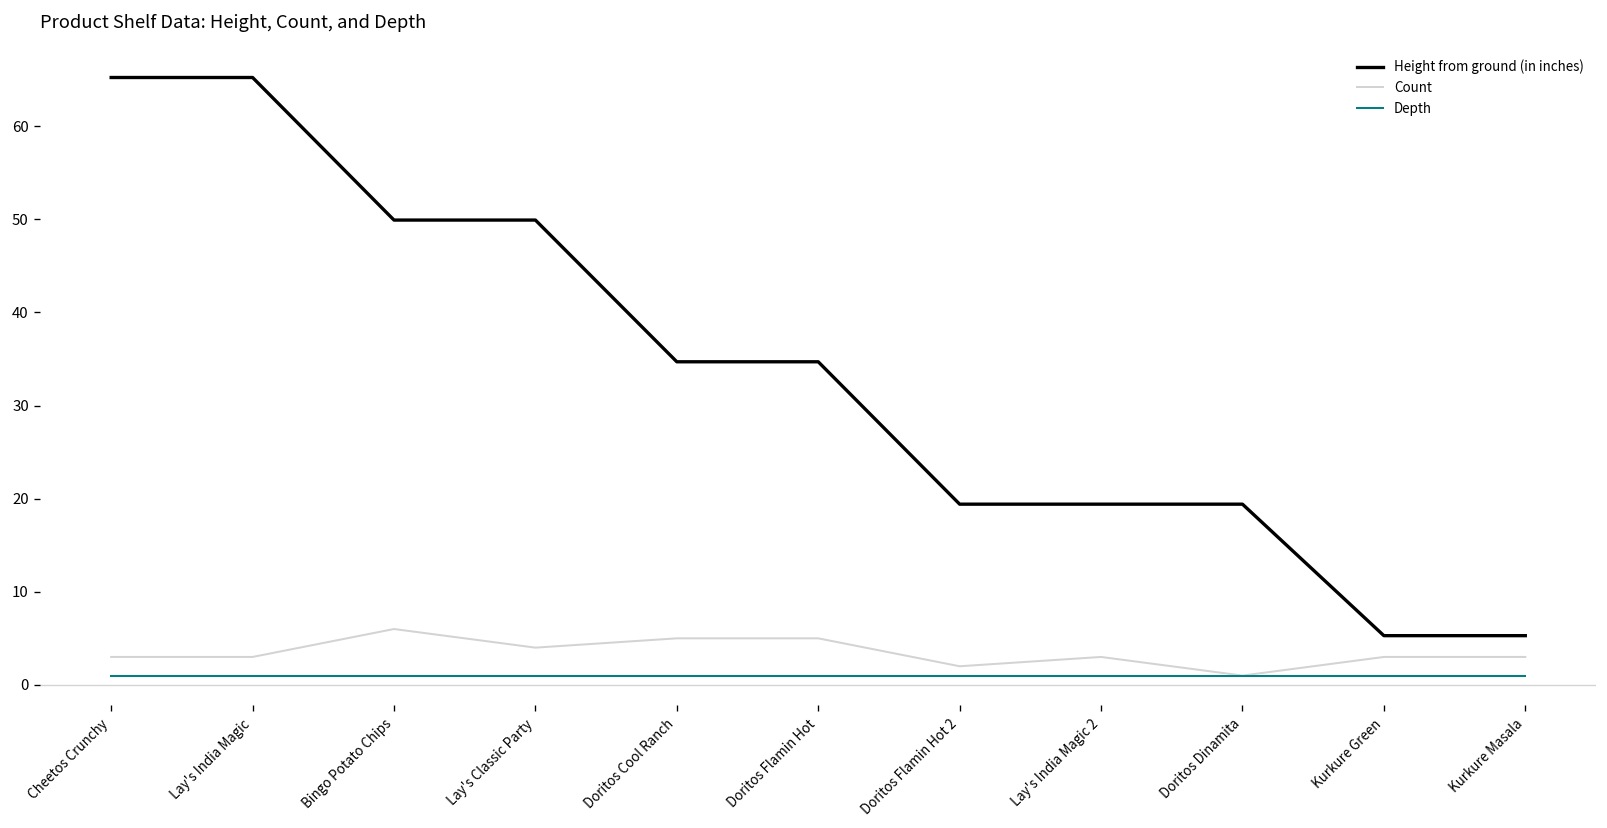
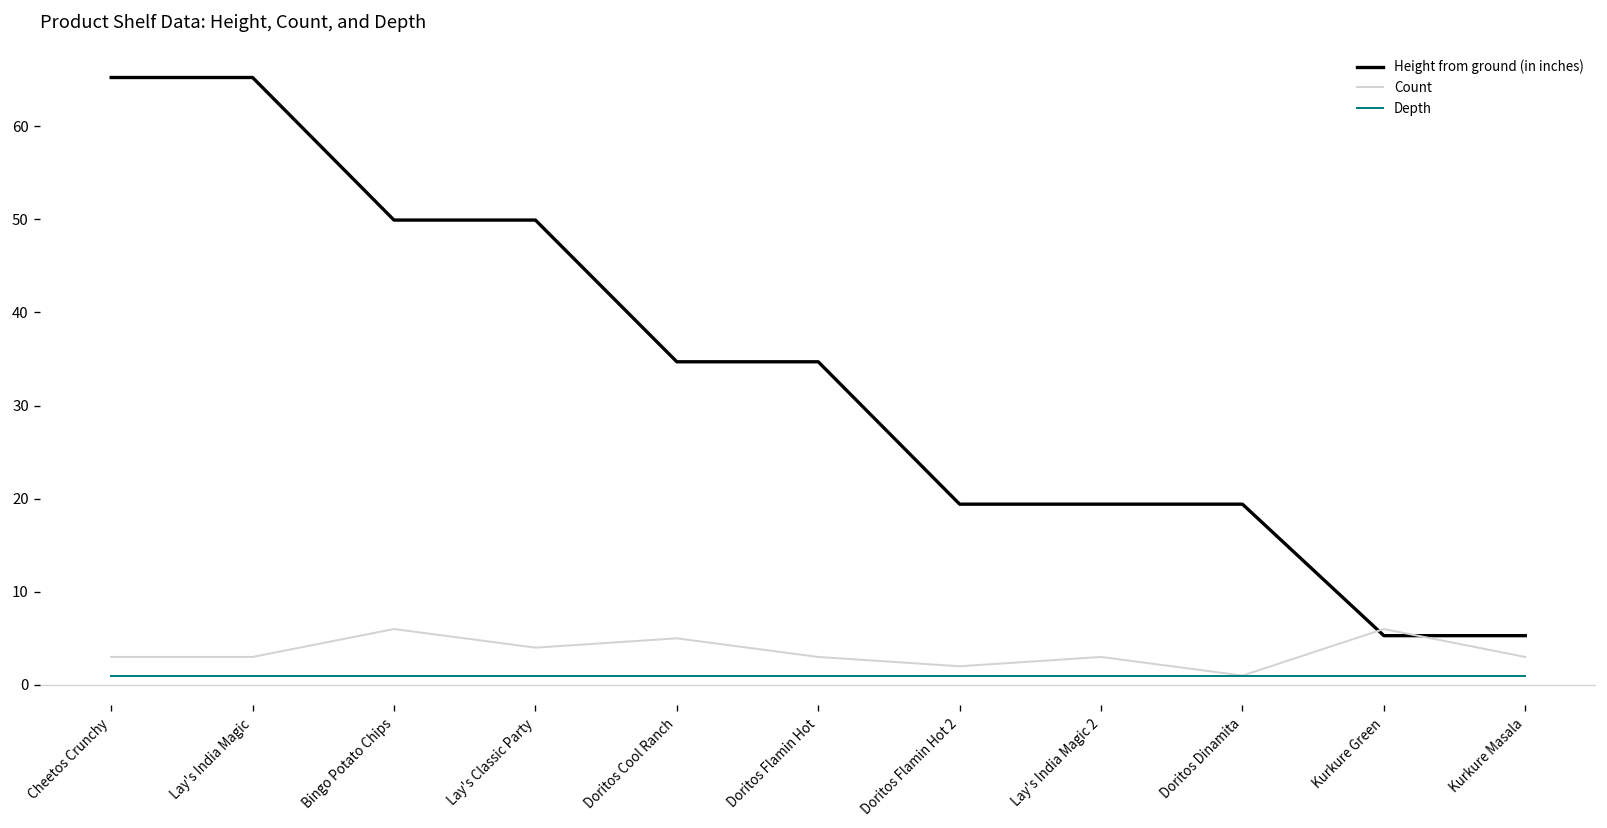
Count, Doritos Flamin Hot: 5 -> 3
Count, Kurkure Green: 3 -> 6
